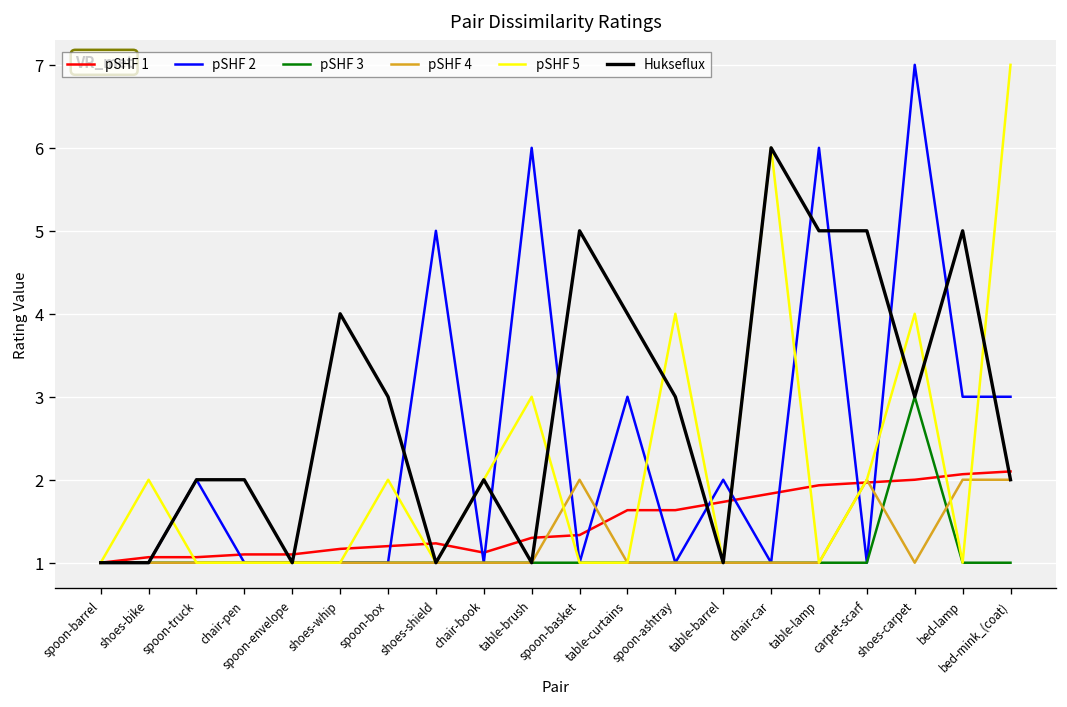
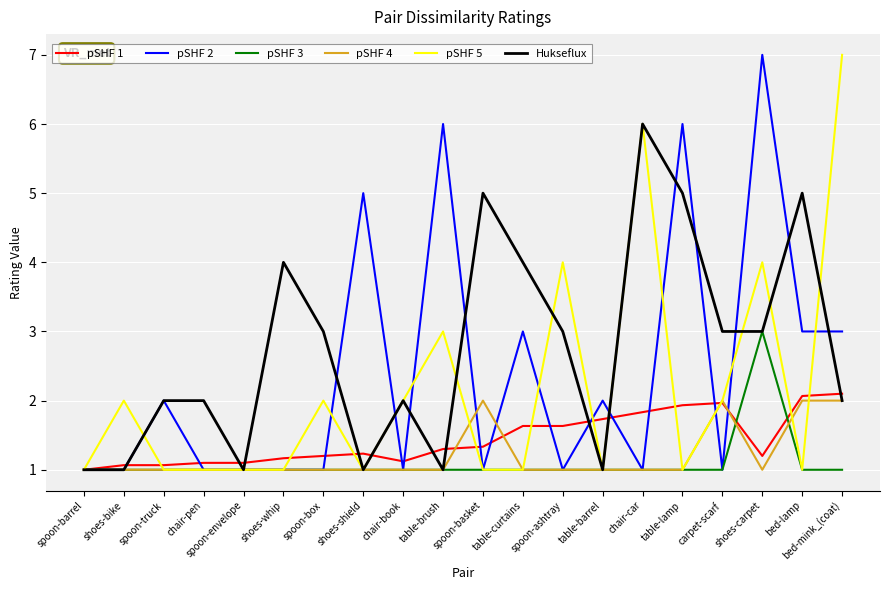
Hukseflux, carpet-scarf: 5 -> 3
pSHF 1, shoes-carpet: 2.0 -> 1.2
